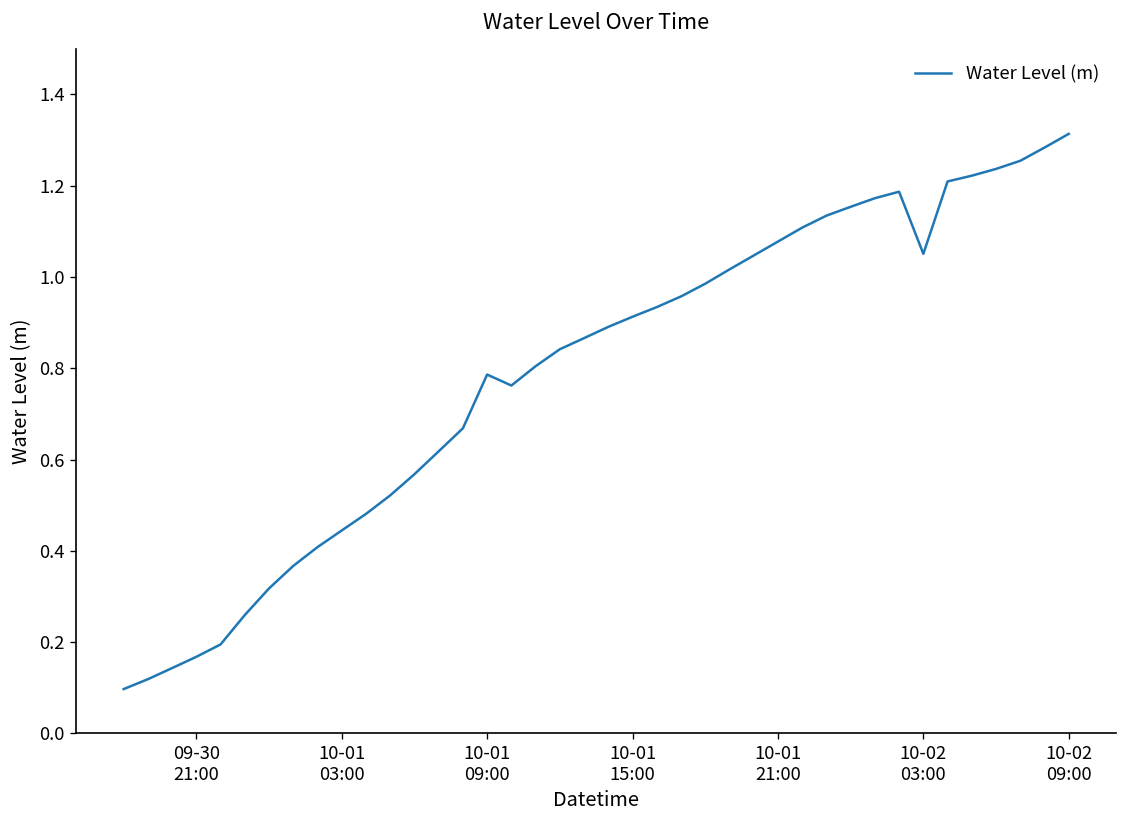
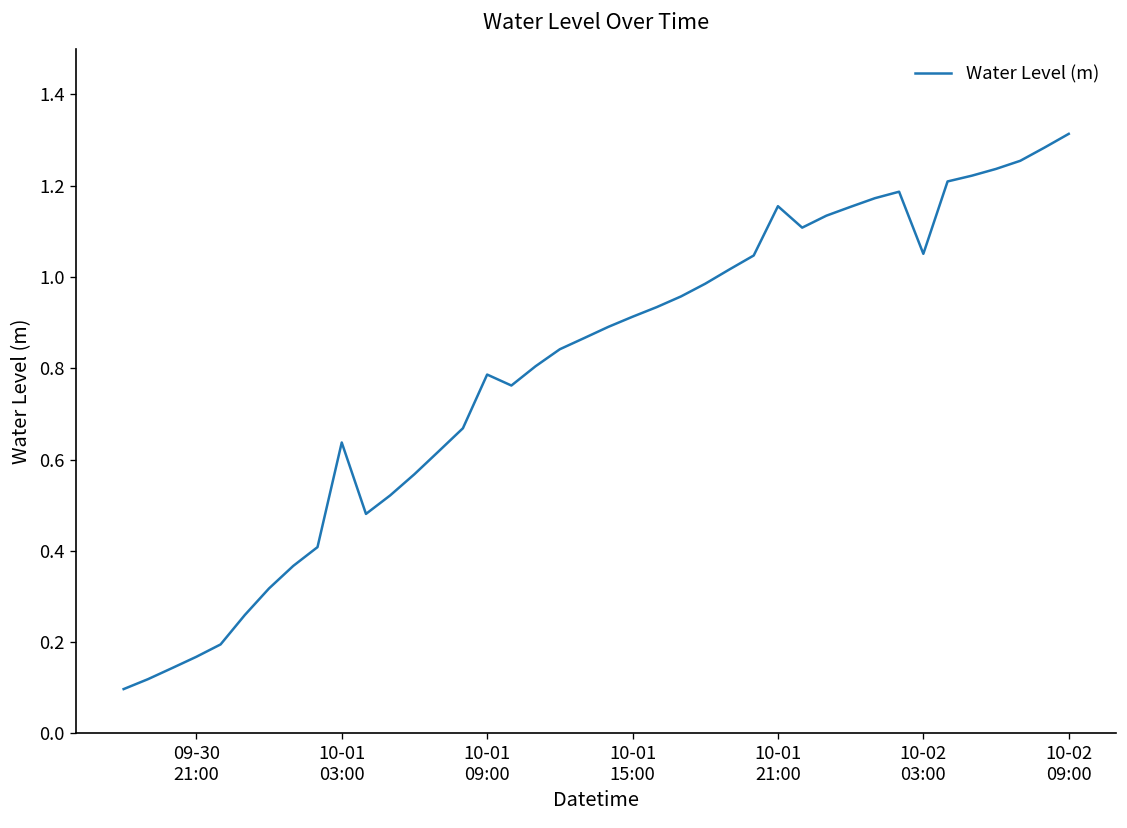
10-01 03:00: 0.44 -> 0.64
10-01 21:00: 1.08 -> 1.16
